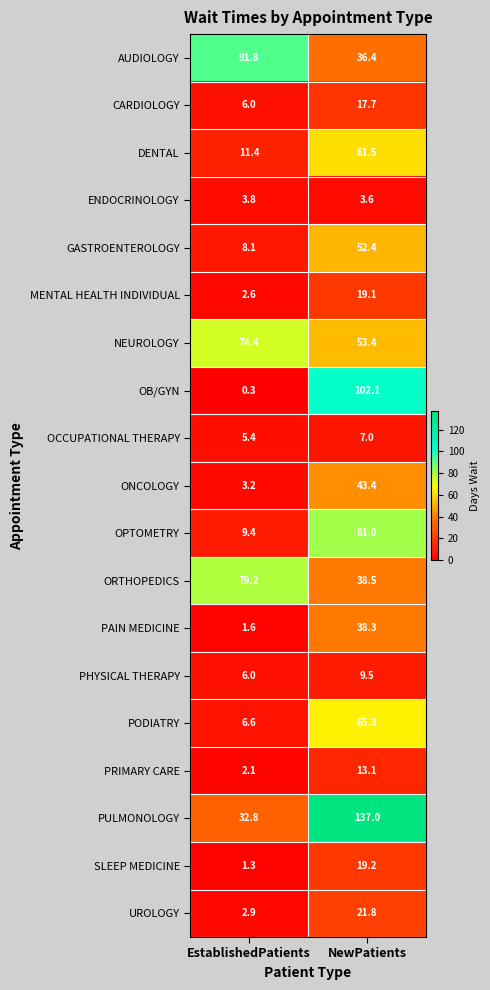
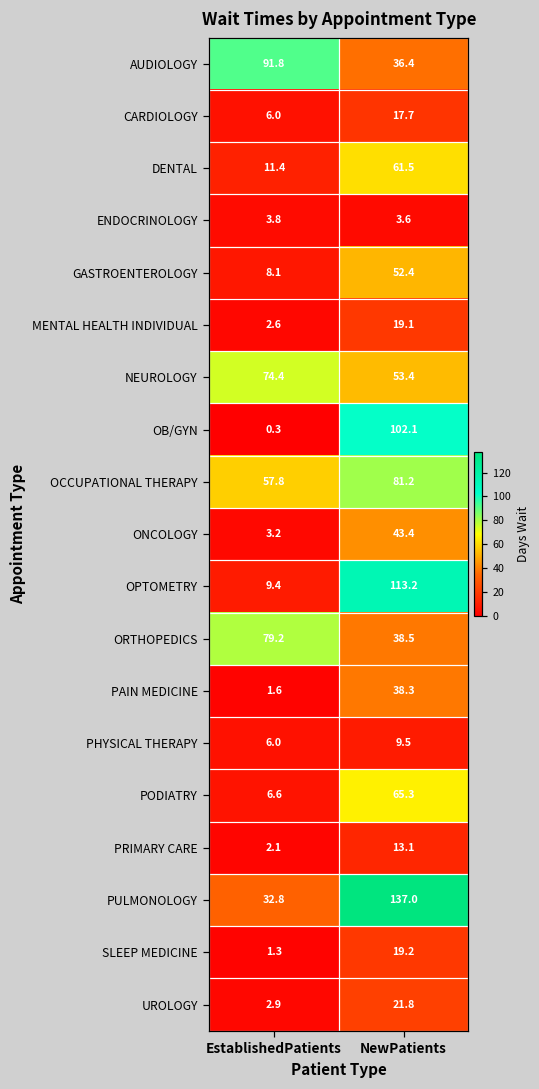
OCCUPATIONAL THERAPY, EstablishedPatients: 5.4 -> 57.8
OCCUPATIONAL THERAPY, NewPatients: 7.0 -> 81.2
OPTOMETRY, NewPatients: 81.0 -> 113.2
